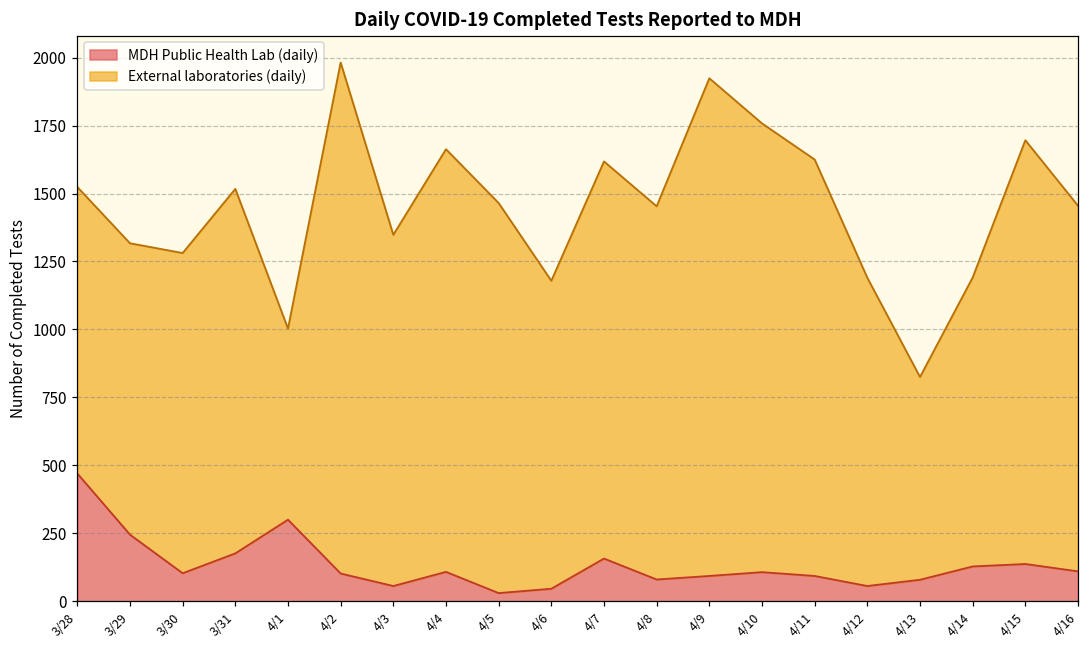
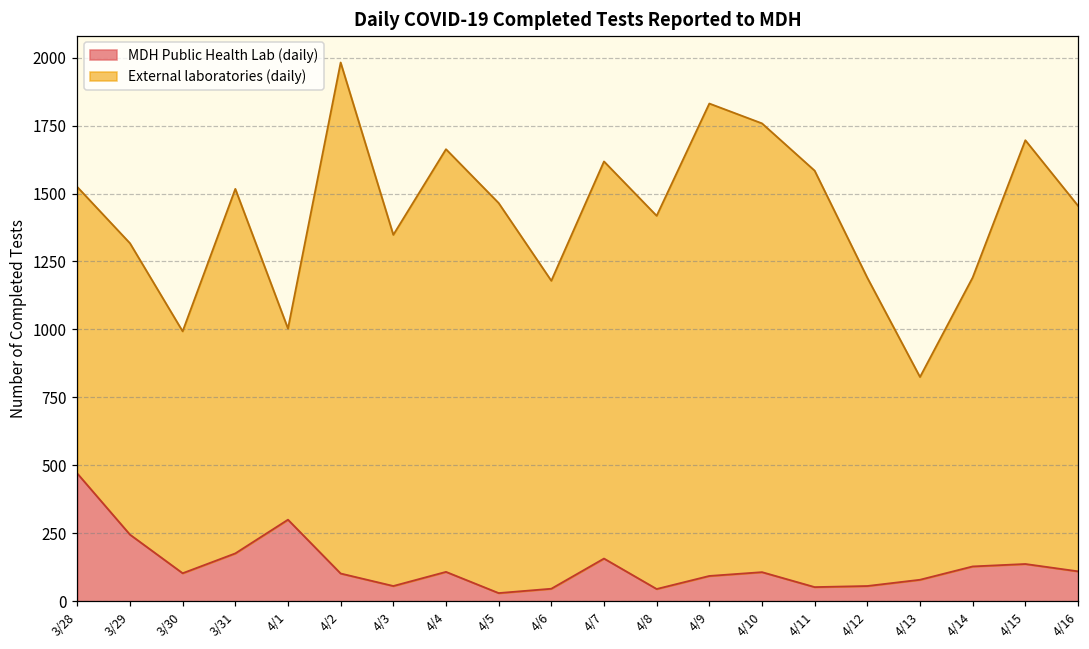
External laboratories (daily), 3/30: 1180 -> 890
MDH Public Health Lab (daily), 4/8: 80 -> 50
External laboratories (daily), 4/9: 1830 -> 1740
MDH Public Health Lab (daily), 4/11: 90 -> 50
